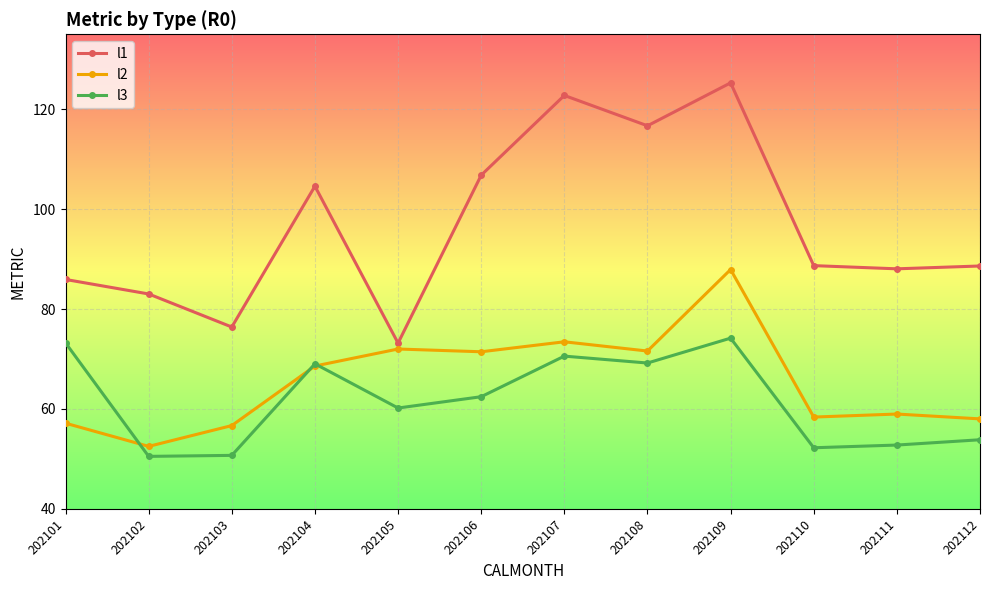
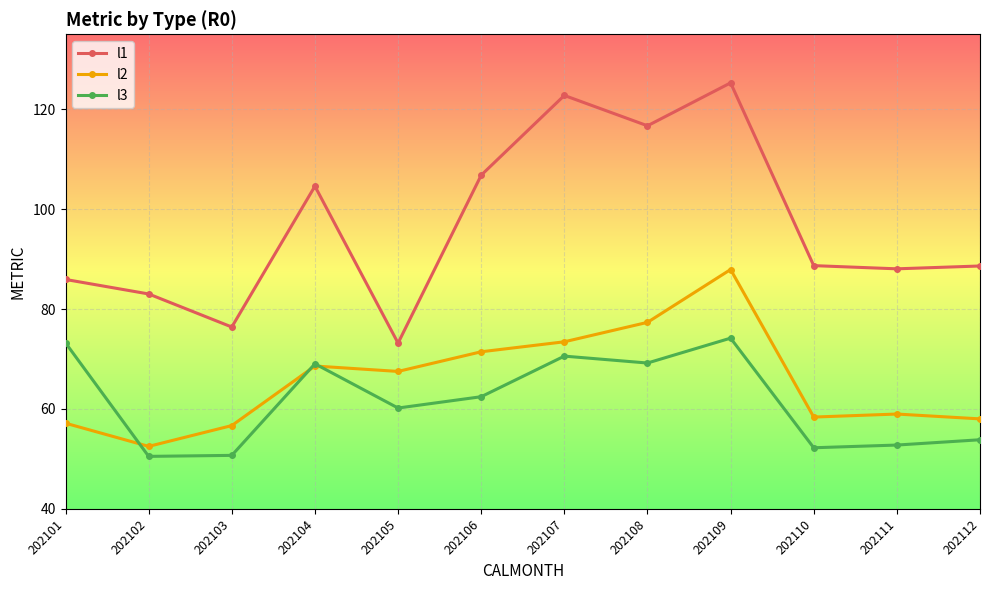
l2, 202105: 72 -> 68
l2, 202108: 72 -> 77
